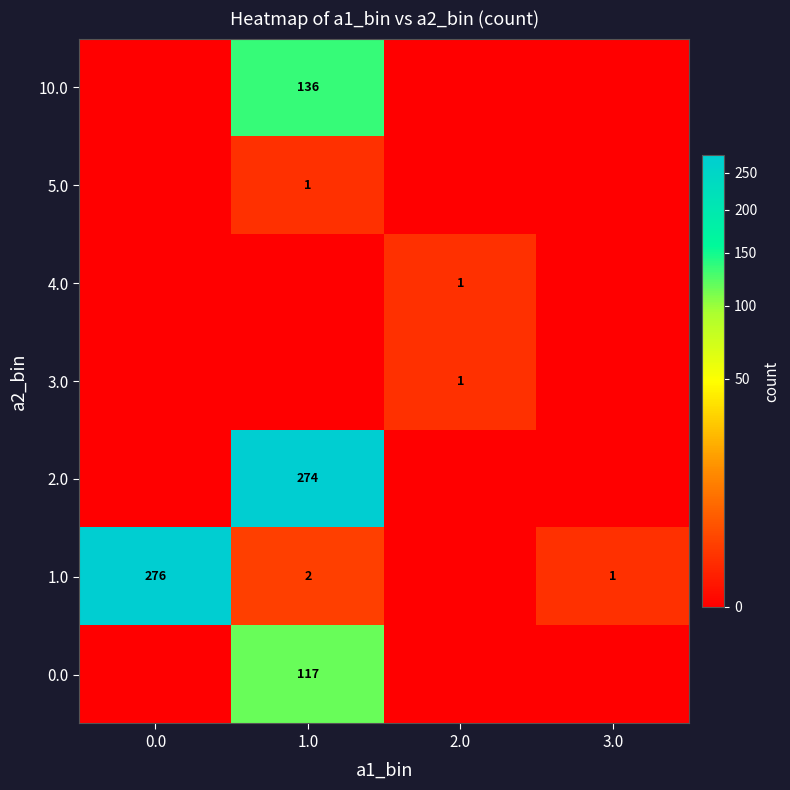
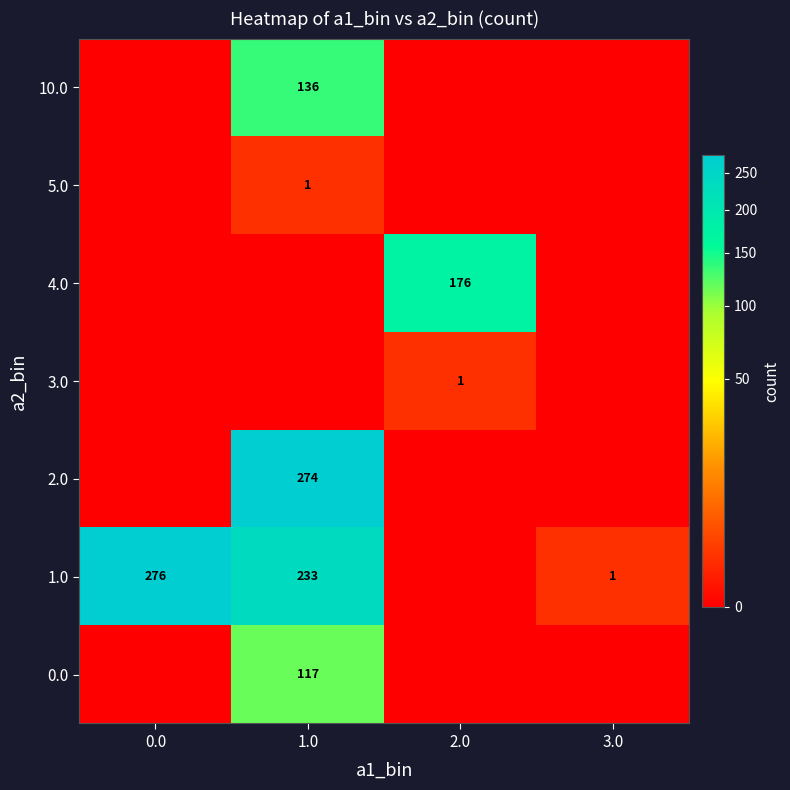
4.0, 2.0: 1 -> 176
1.0, 1.0: 2 -> 233
